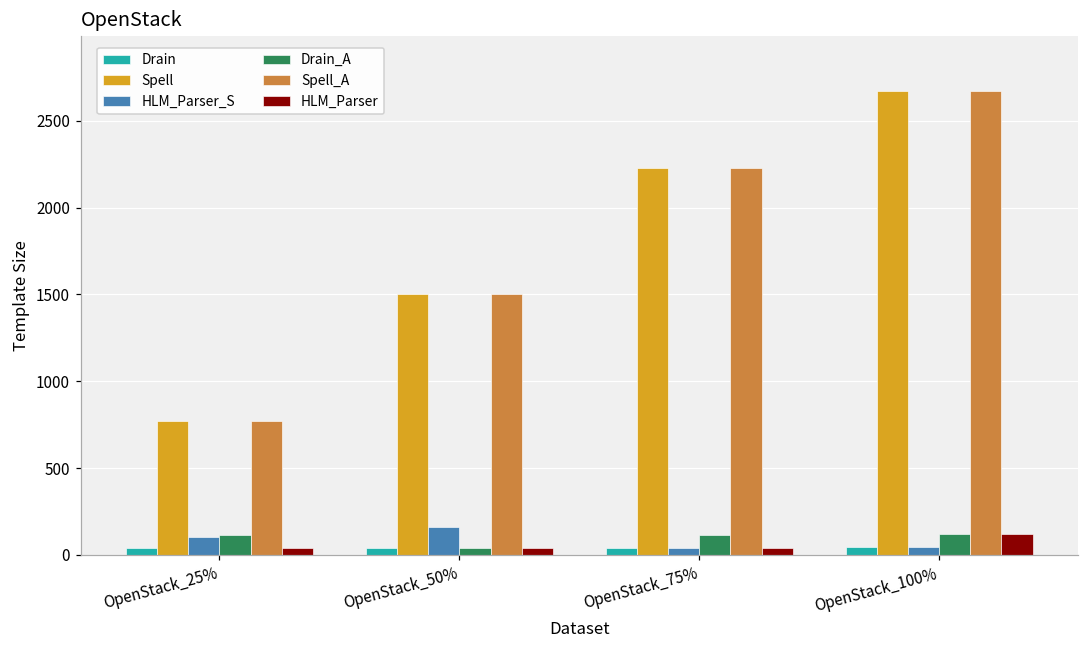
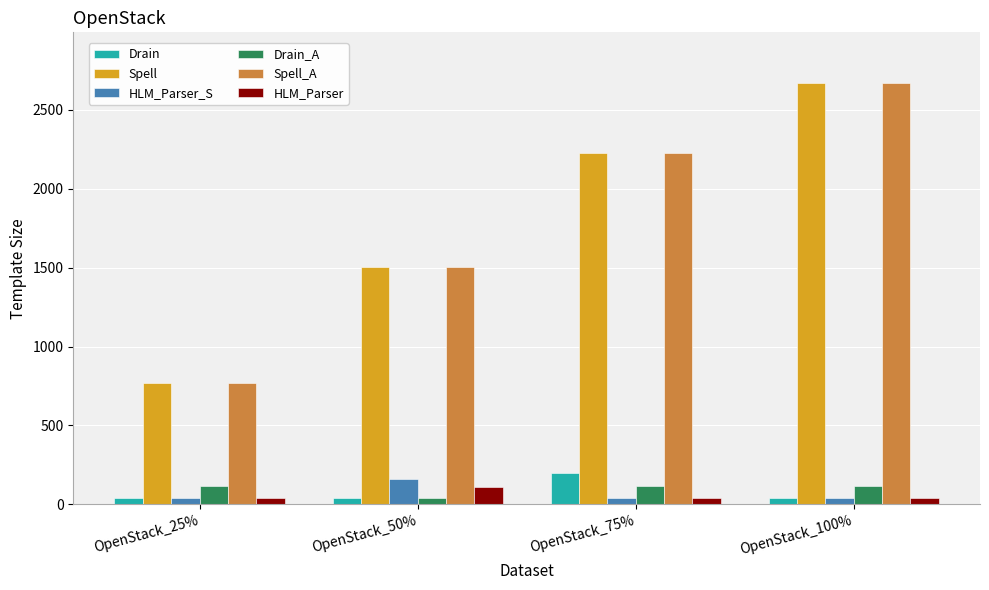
HLM_Parser_S, OpenStack_25%: 110 -> 40
HLM_Parser, OpenStack_50%: 40 -> 110
Drain, OpenStack_75%: 40 -> 200
HLM_Parser, OpenStack_100%: 120 -> 40
